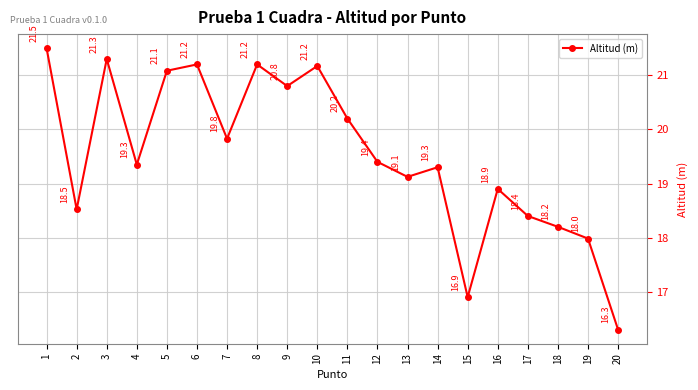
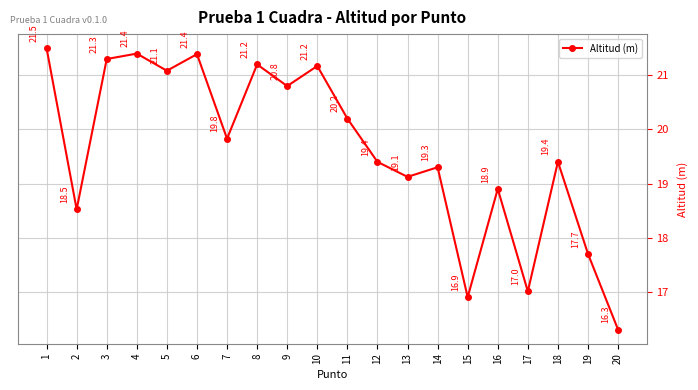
4: 19.3 -> 21.4
6: 21.2 -> 21.4
17: 18.4 -> 17.0
18: 18.2 -> 19.4
19: 18.0 -> 17.7
